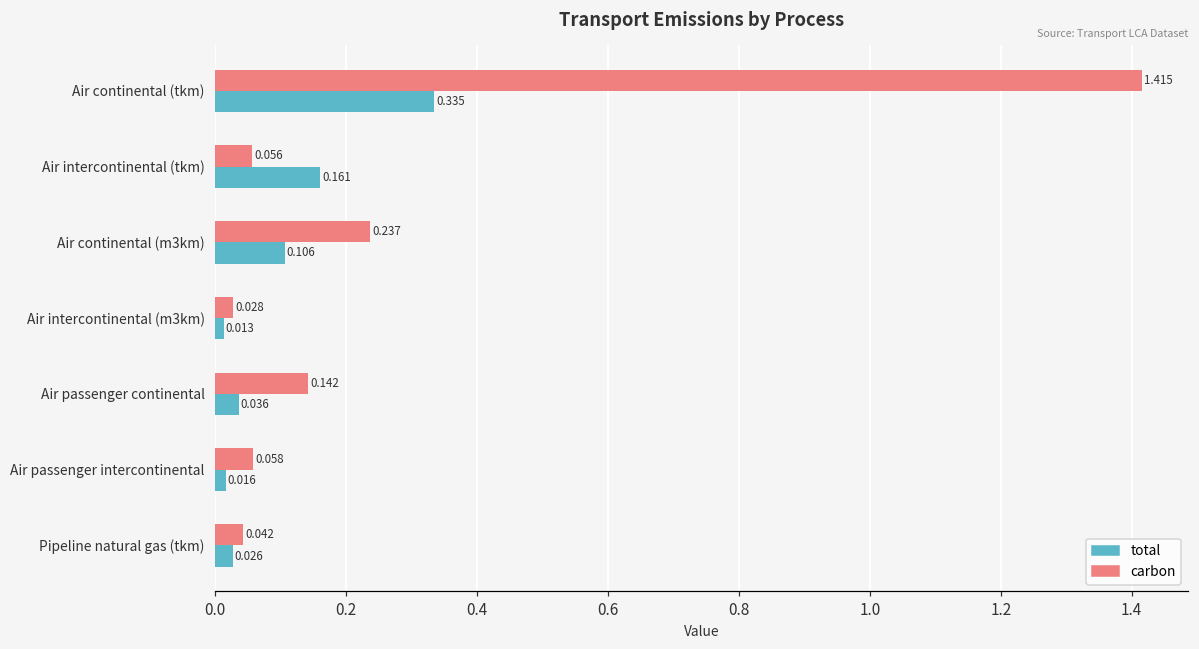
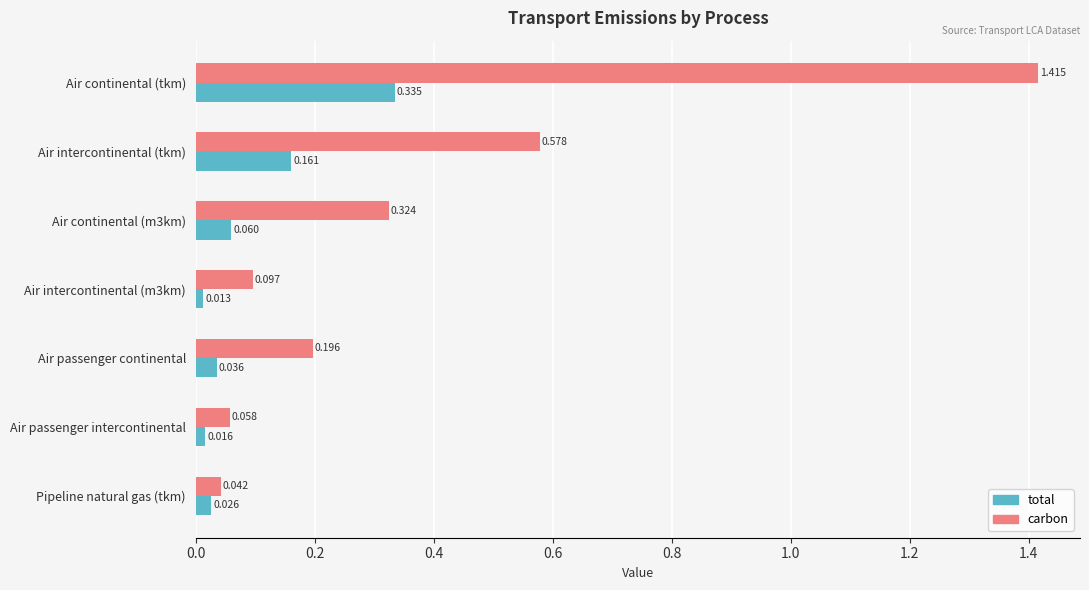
carbon, Air intercontinental (tkm): 0.056 -> 0.578
carbon, Air continental (m3km): 0.237 -> 0.324
total, Air continental (m3km): 0.106 -> 0.060
carbon, Air intercontinental (m3km): 0.028 -> 0.097
carbon, Air passenger continental: 0.142 -> 0.196
